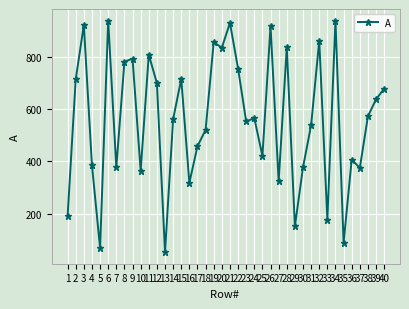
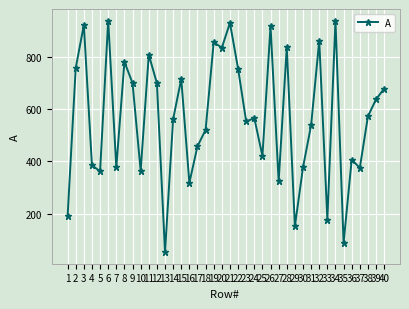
2: 720 -> 760
5: 70 -> 360
9: 790 -> 700
